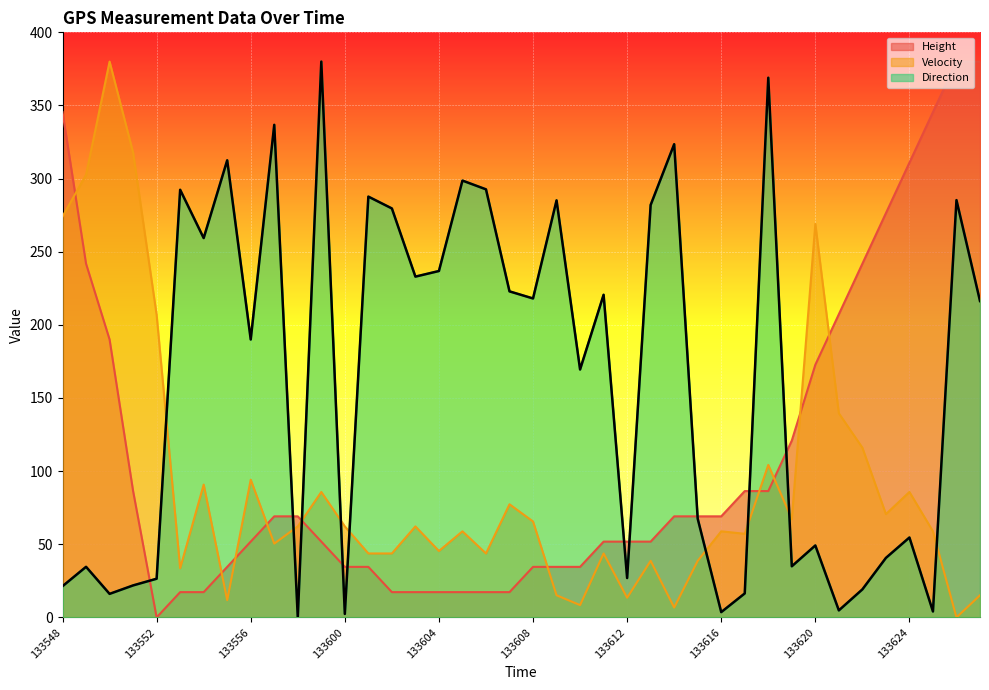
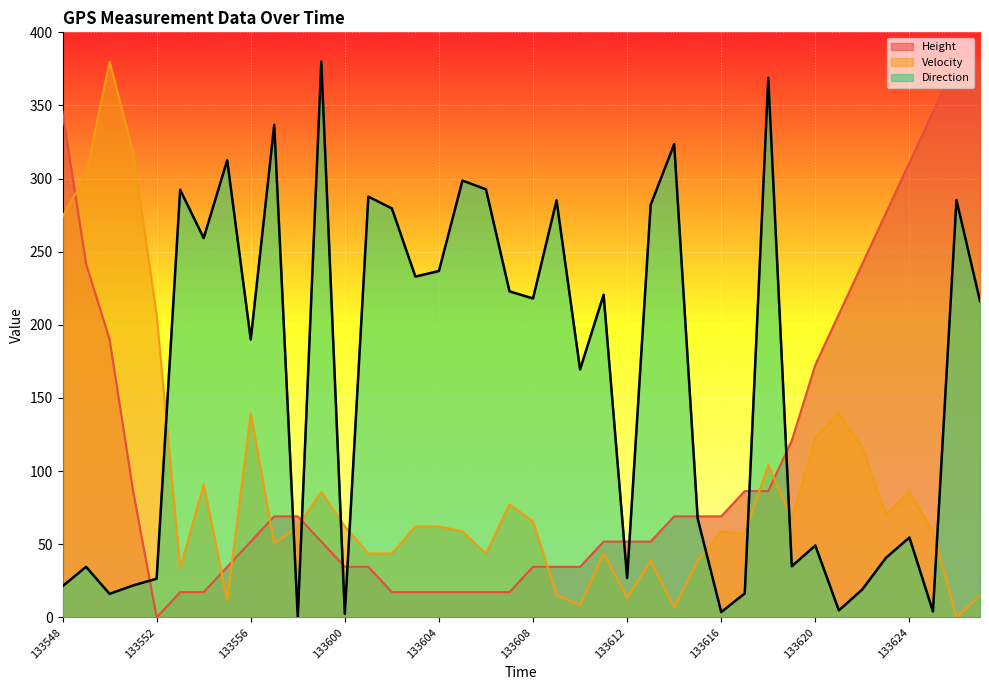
Velocity, 133556: 94 -> 140
Velocity, 133604: 45 -> 62
Velocity, 133620: 269 -> 123
